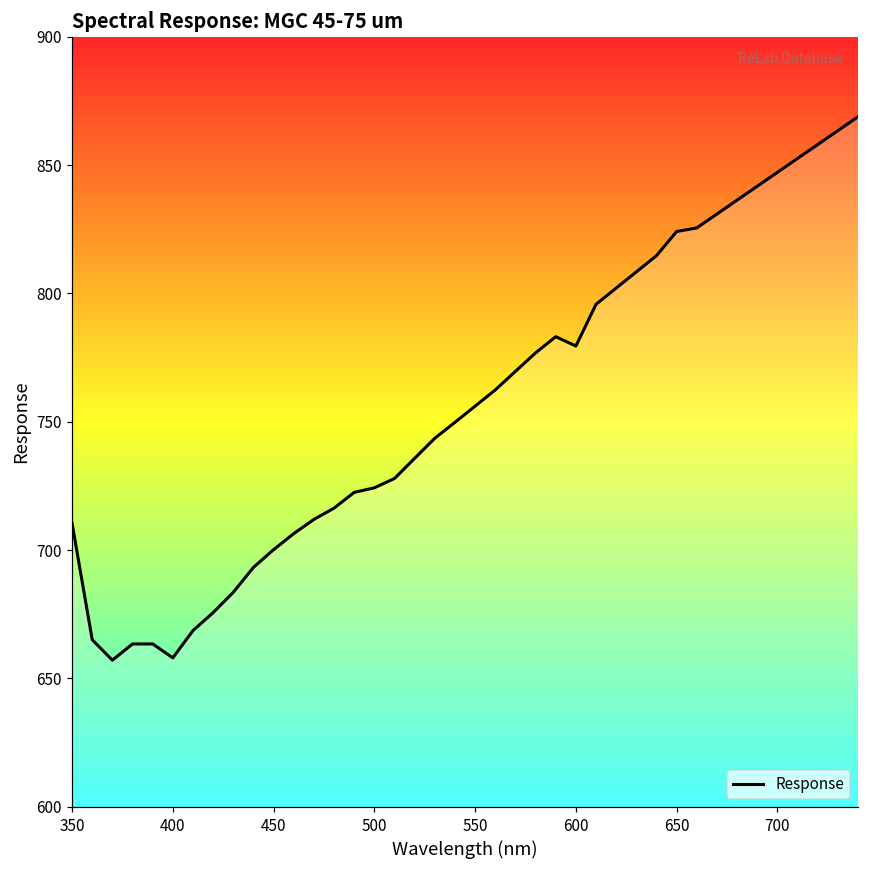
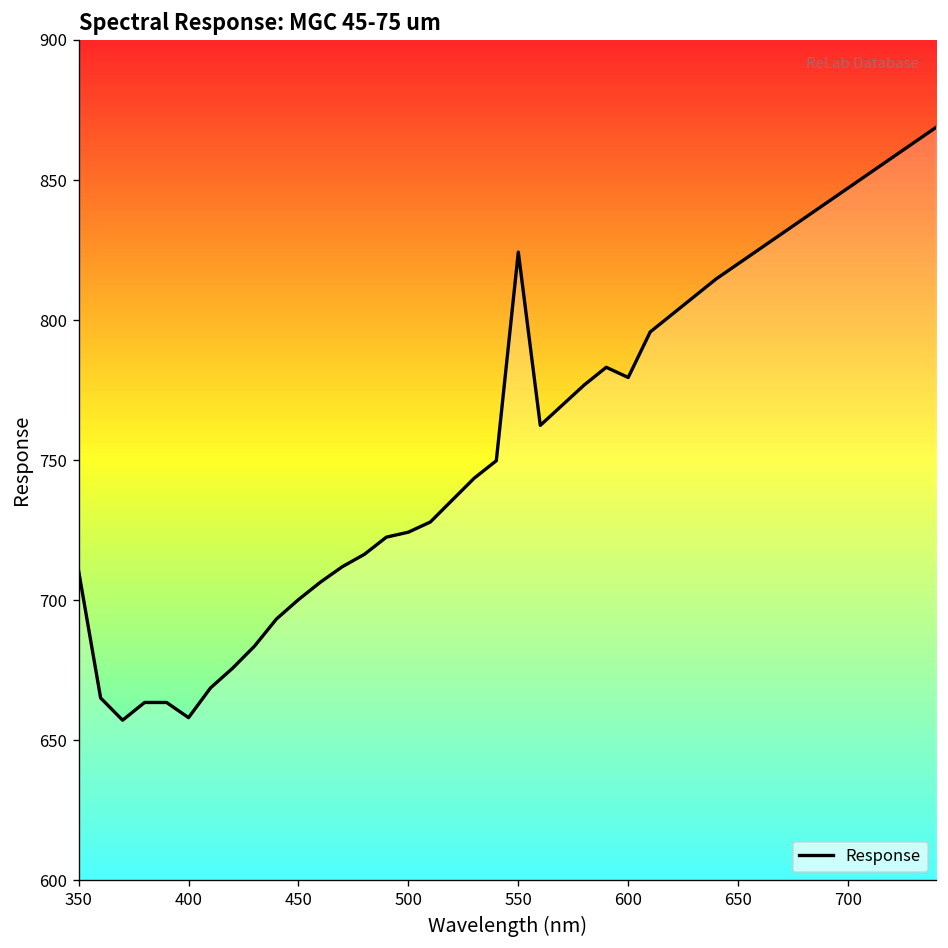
550: 756 -> 824
650: 824 -> 820
